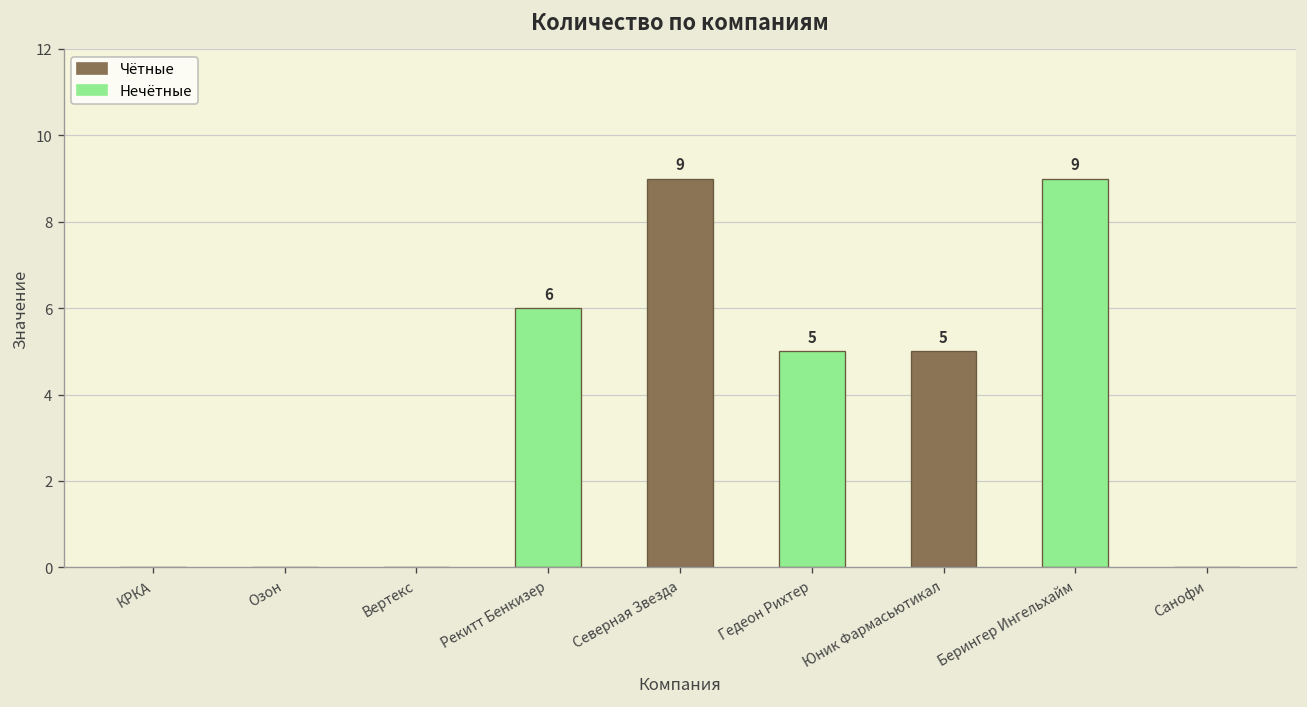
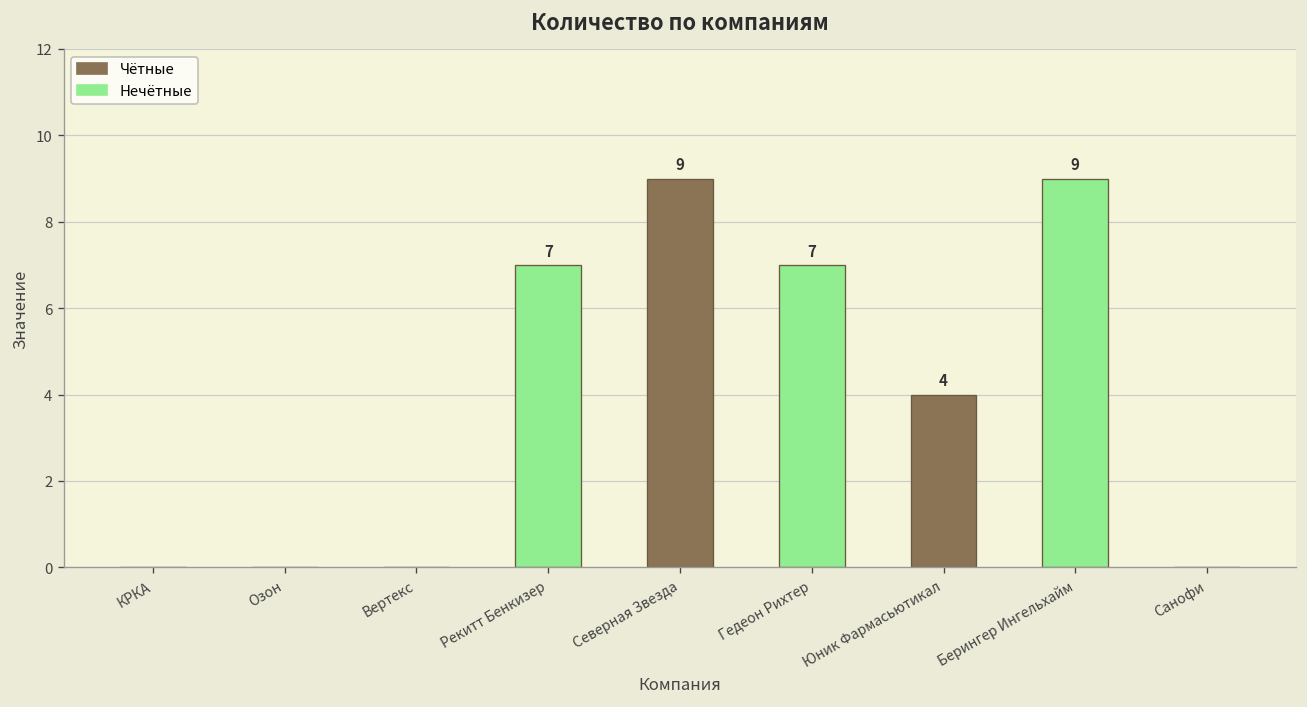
Рекитт Бенкизер: 6 -> 7
Гедеон Рихтер: 5 -> 7
Юник Фармасьютикал: 5 -> 4
